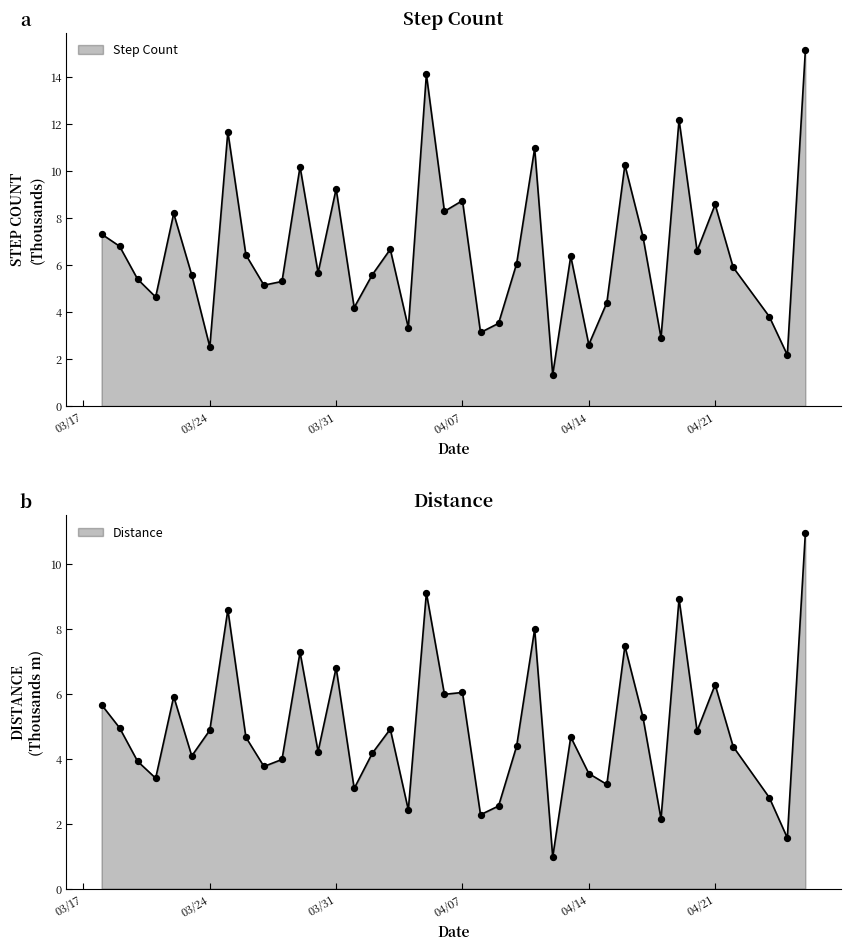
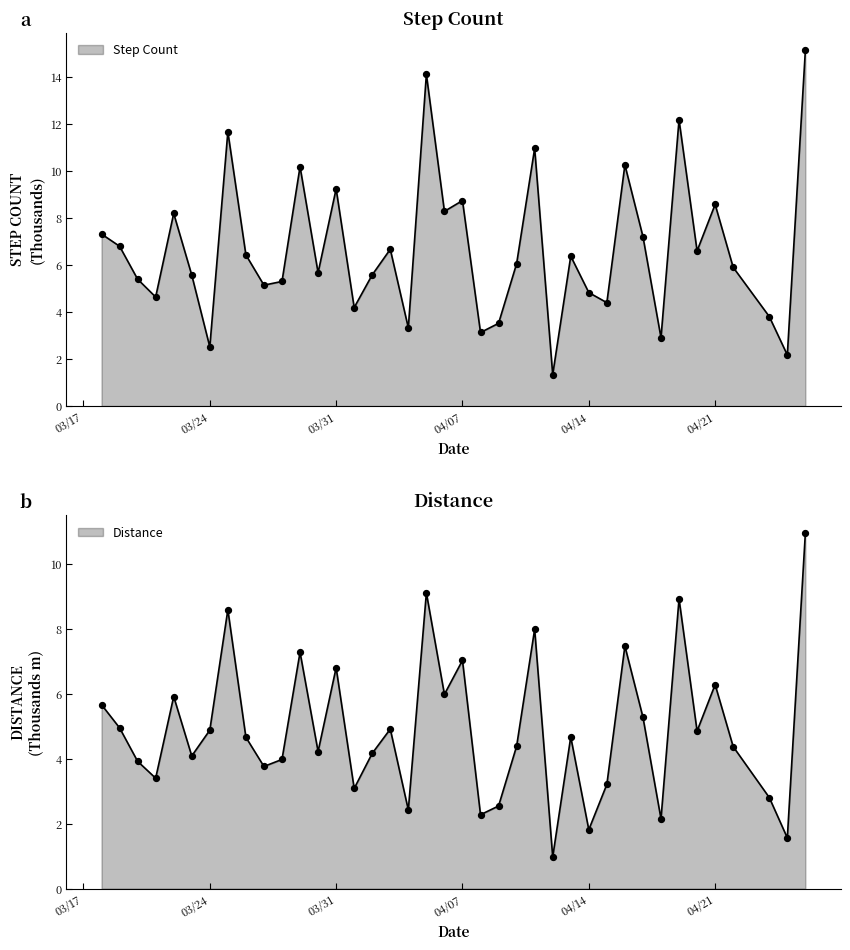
Step Count, 04/14: 2.6 -> 4.8
Distance, 04/07: 6.0 -> 7.0
Distance, 04/14: 3.5 -> 1.8
